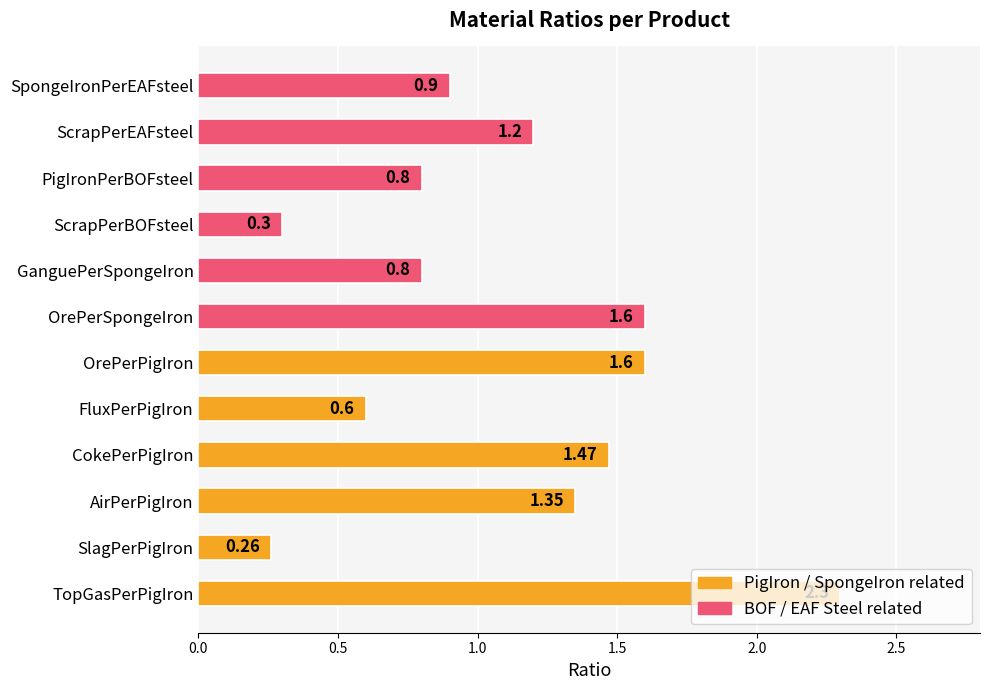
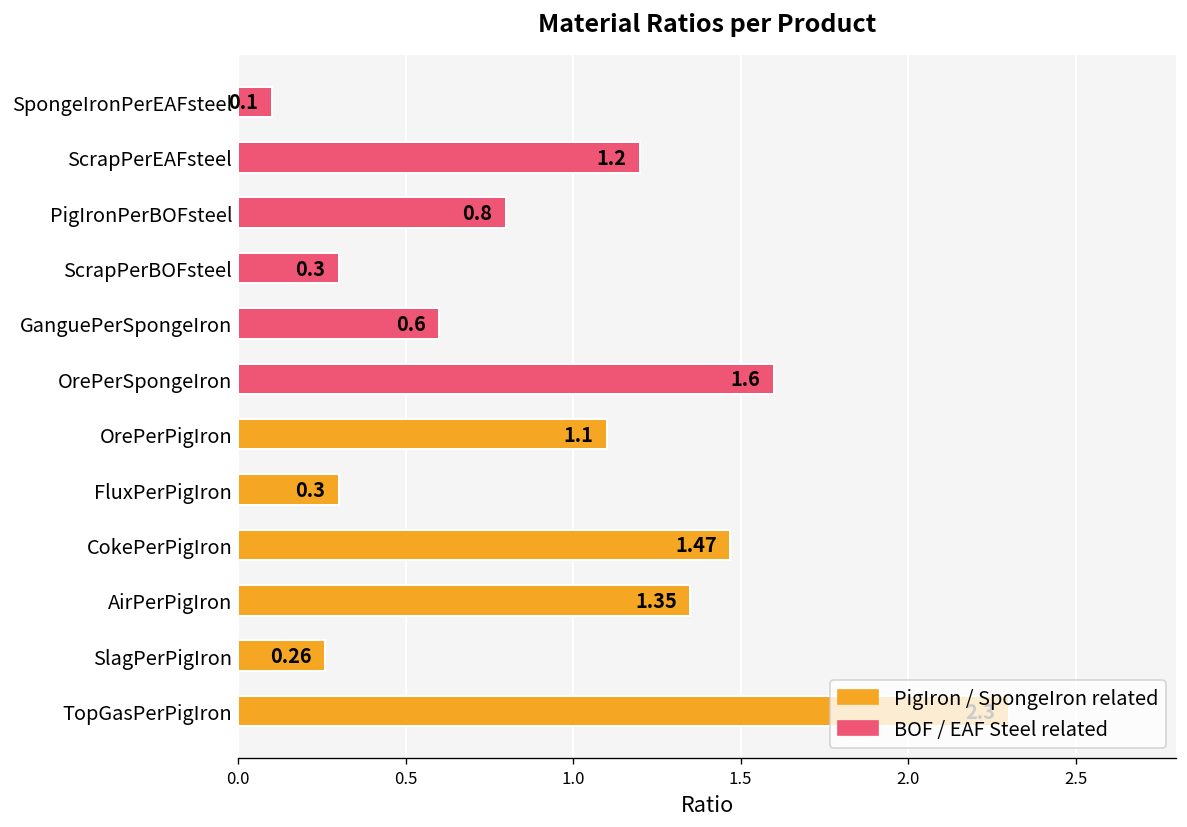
SpongeIronPerEAFsteel: 0.9 -> 0.1
GanguePerSpongeIron: 0.8 -> 0.6
OrePerPigIron: 1.6 -> 1.1
FluxPerPigIron: 0.6 -> 0.3
